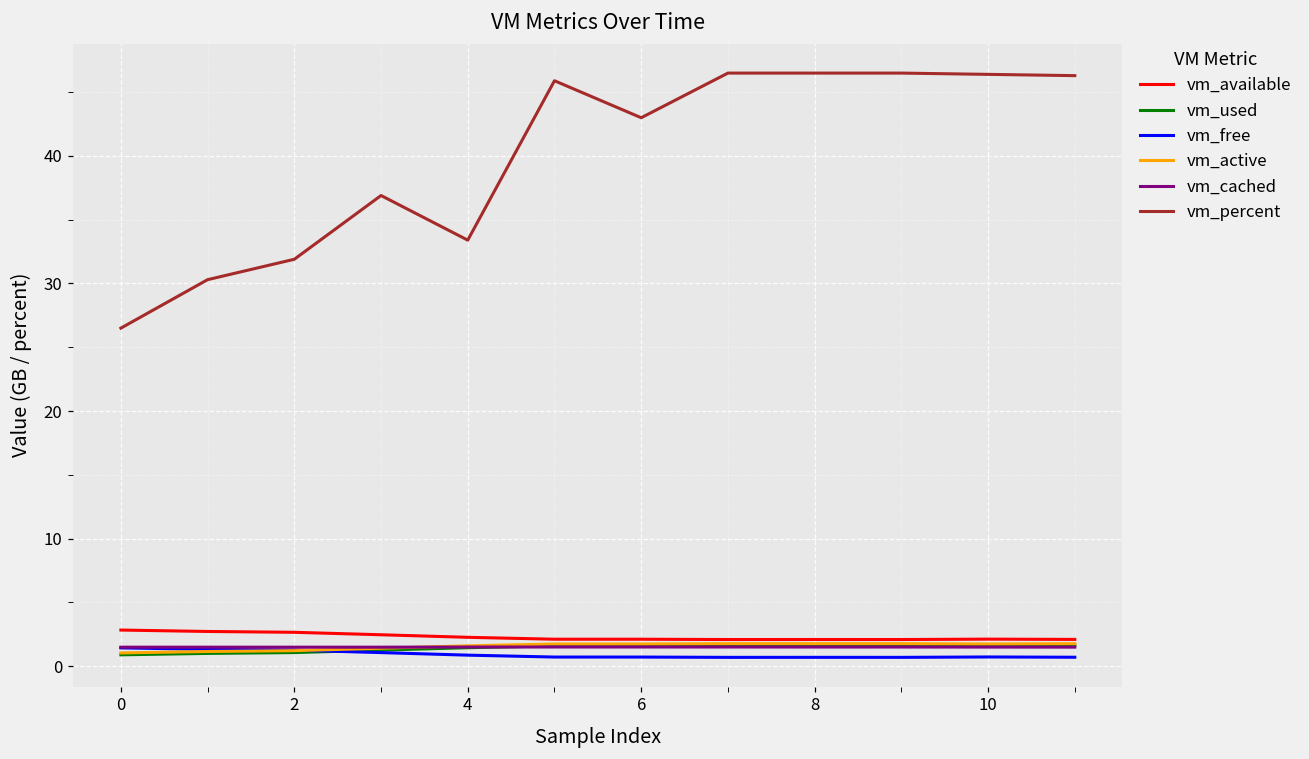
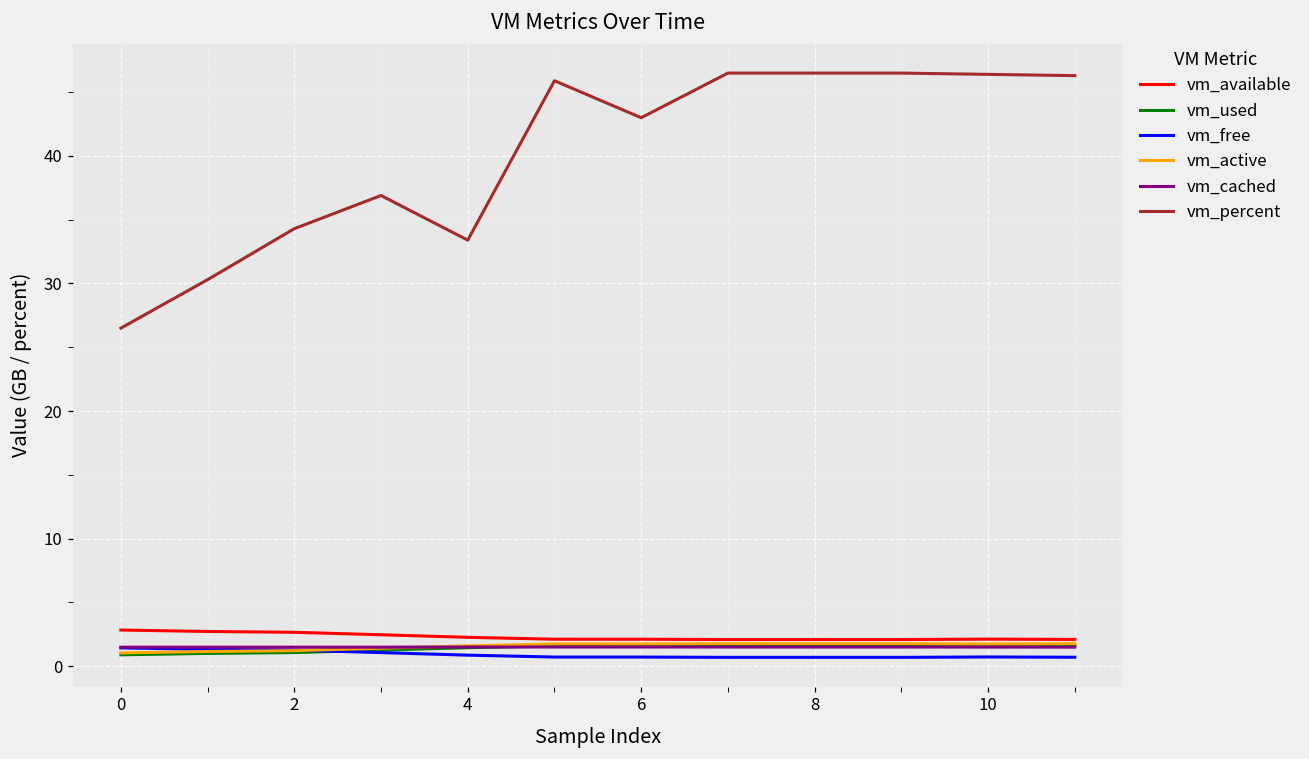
vm_percent, 2: 31.9 -> 34.3
